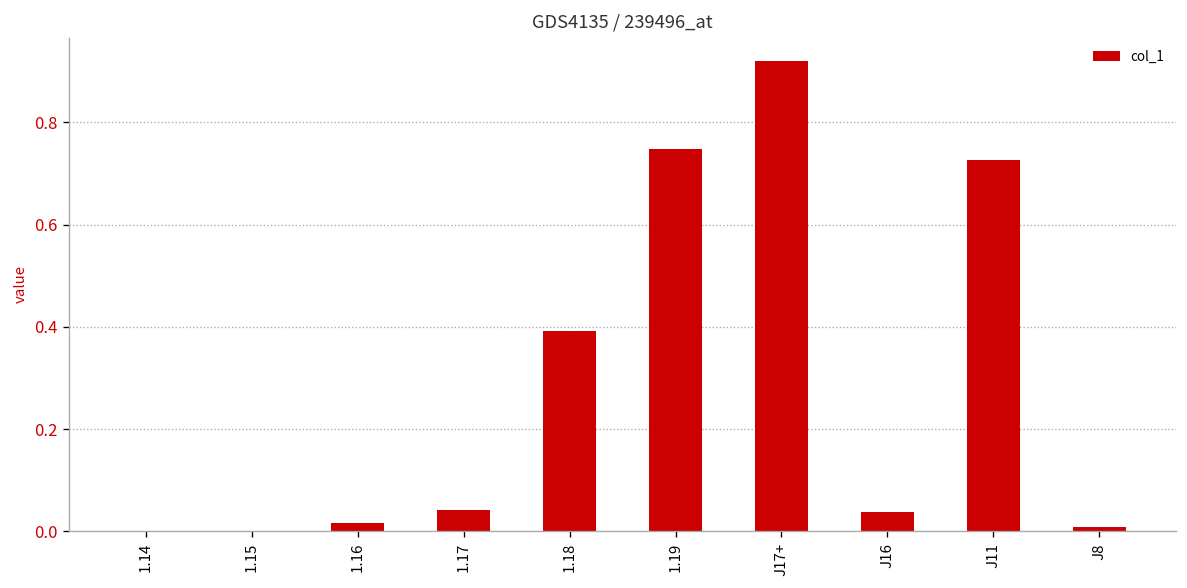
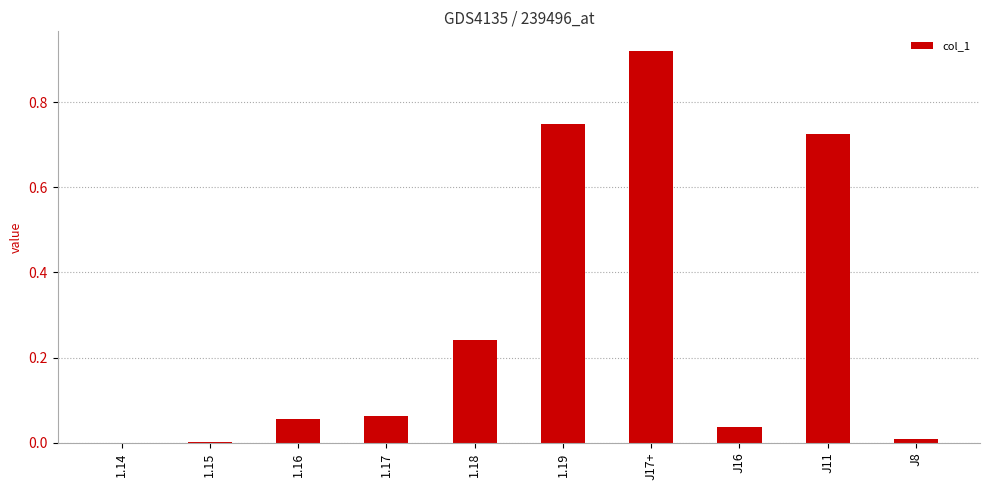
1.16: 0.02 -> 0.06
1.17: 0.04 -> 0.06
1.18: 0.39 -> 0.24
